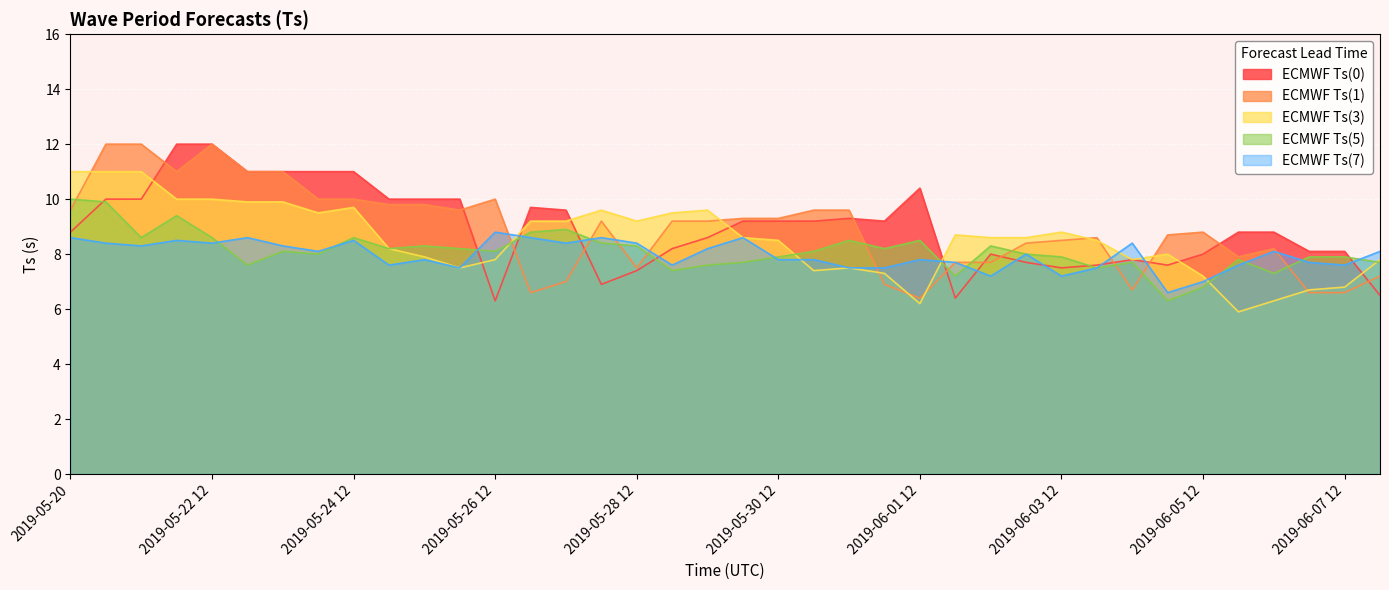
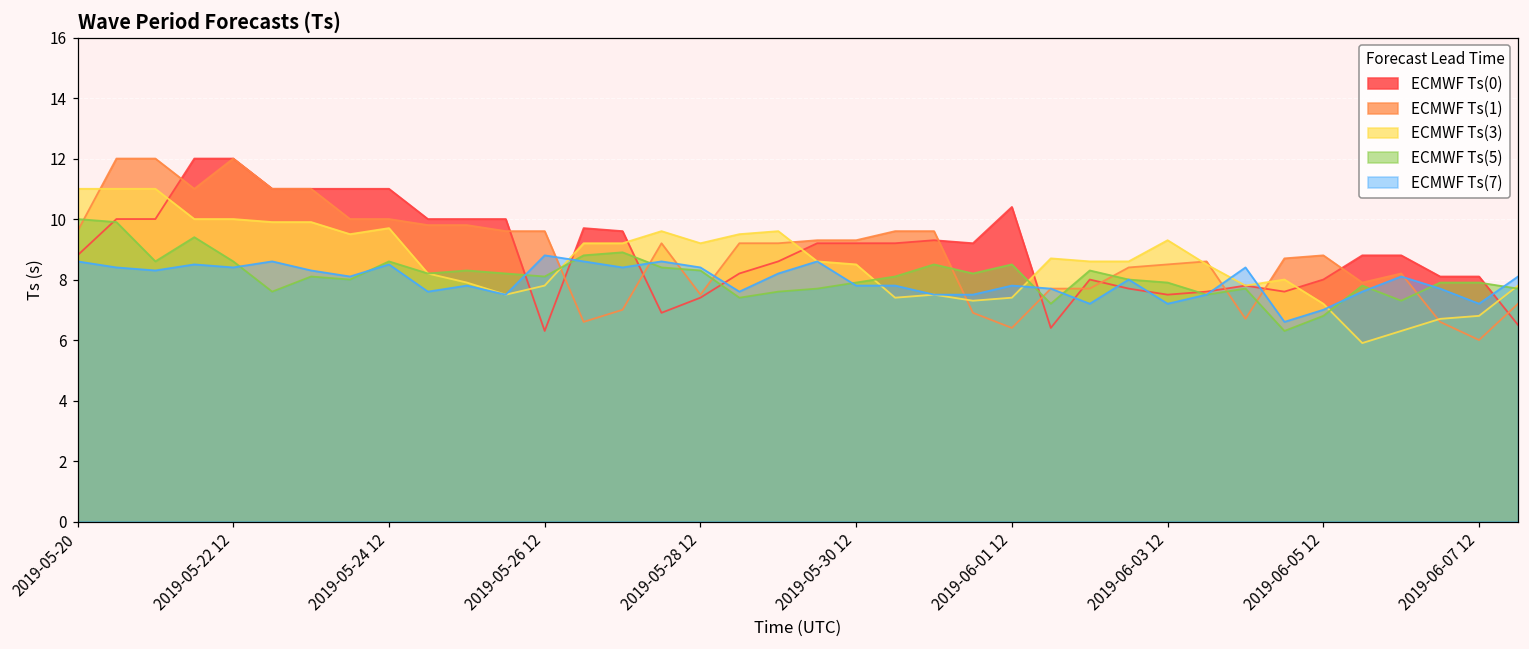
ECMWF Ts(1), 2019-05-26 12: 10.0 -> 9.6
ECMWF Ts(3), 2019-06-01 12: 6.2 -> 7.4
ECMWF Ts(3), 2019-06-03 12: 8.8 -> 9.3
ECMWF Ts(1), 2019-06-07 12: 6.6 -> 6.0
ECMWF Ts(7), 2019-06-07 12: 7.6 -> 7.2
